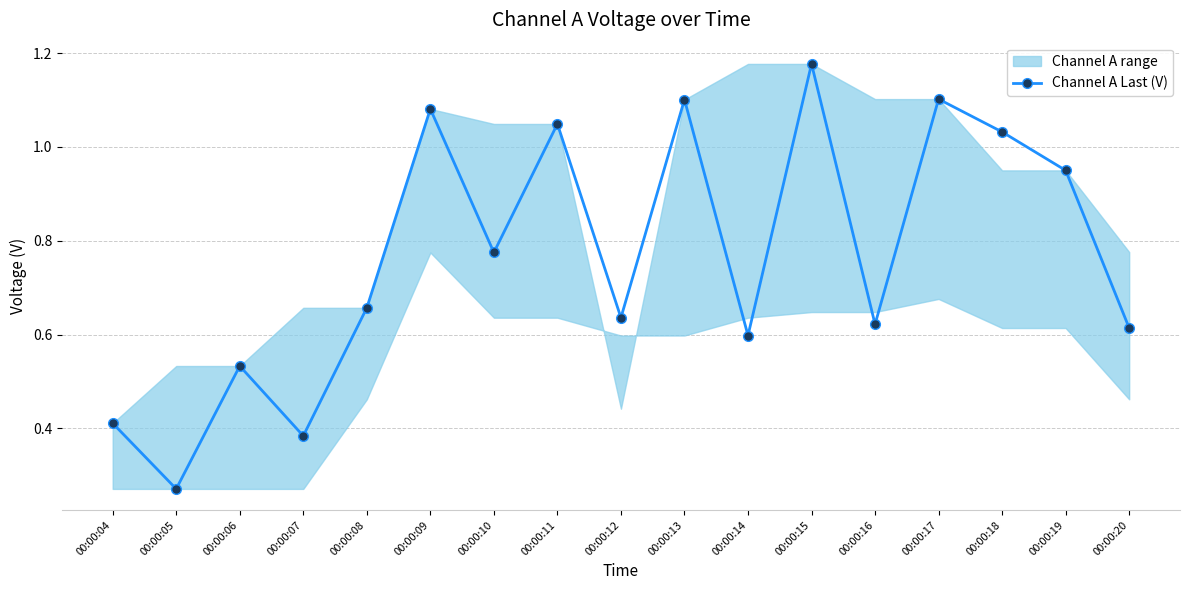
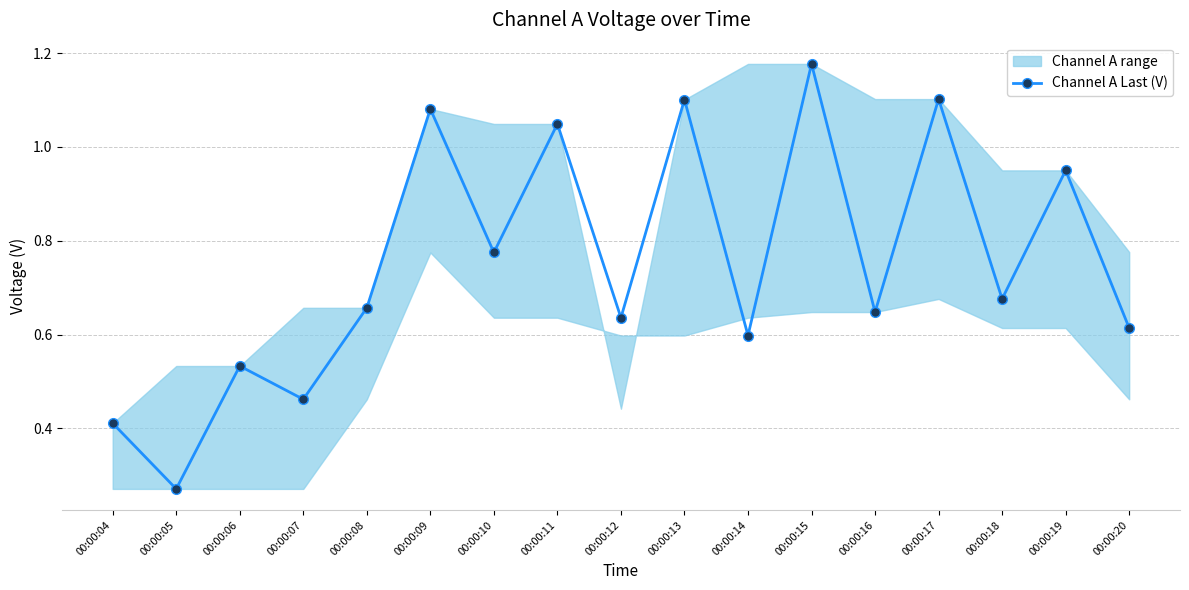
Channel A Last (V), 00:00:07: 0.38 -> 0.46
Channel A Last (V), 00:00:16: 0.62 -> 0.65
Channel A Last (V), 00:00:18: 1.03 -> 0.68
